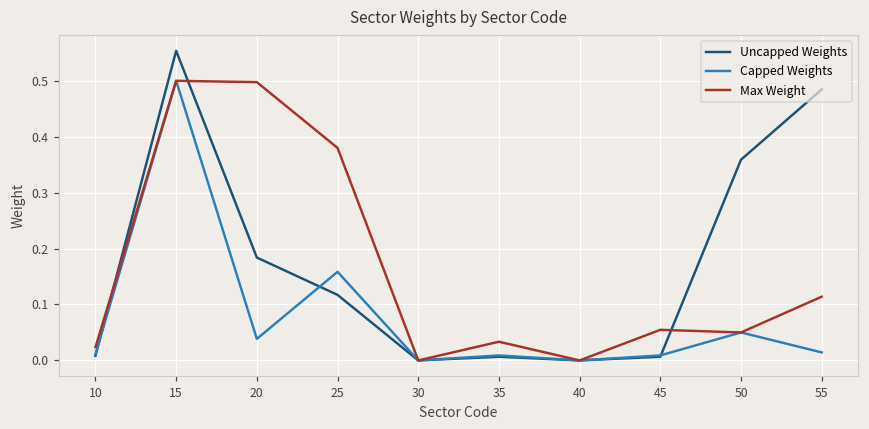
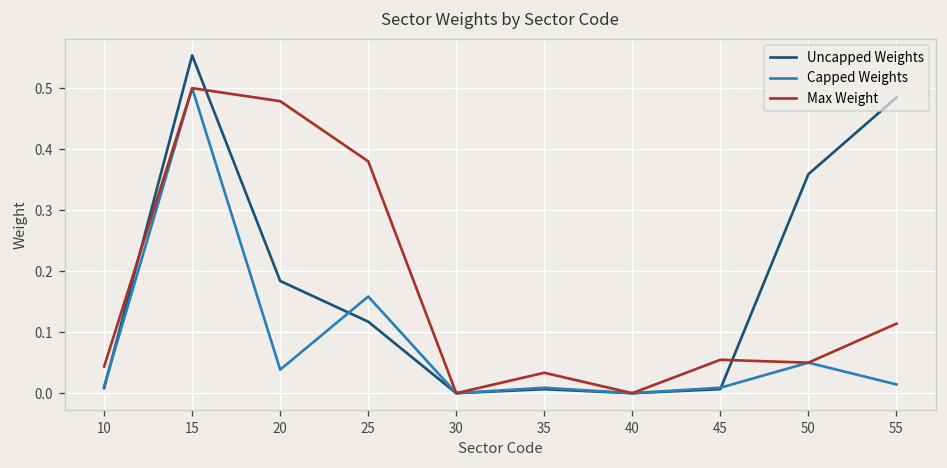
Max Weight, 10: 0.02 -> 0.04
Max Weight, 20: 0.50 -> 0.48
